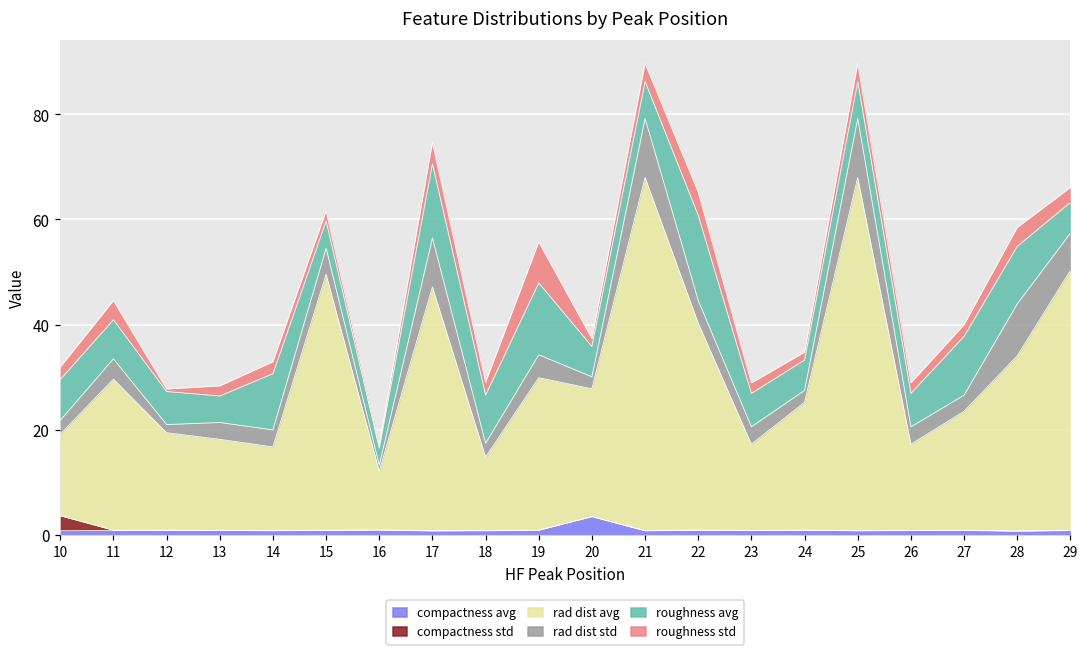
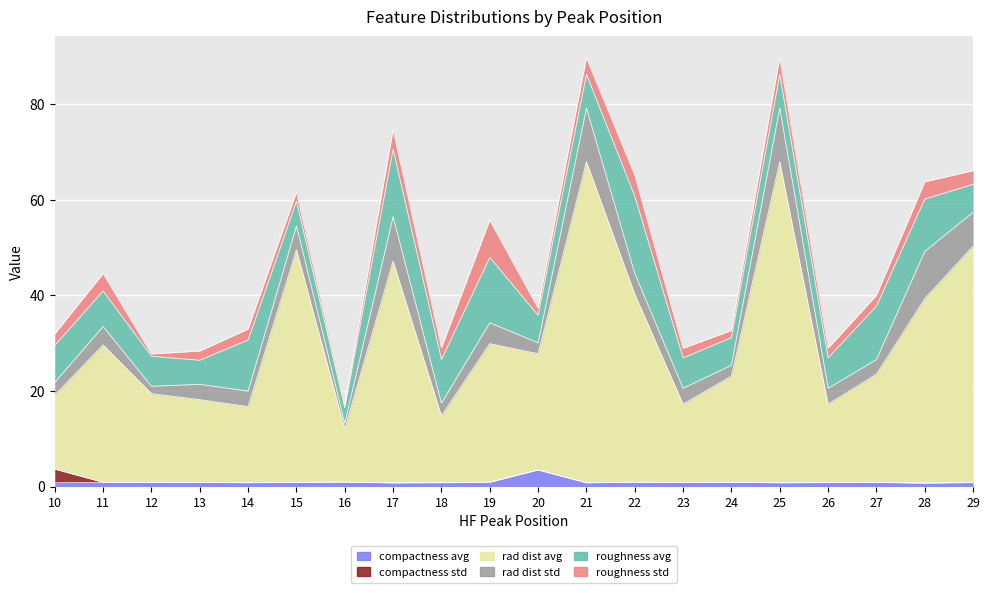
rad dist avg, 24: 24 -> 22
rad dist avg, 28: 33 -> 39
